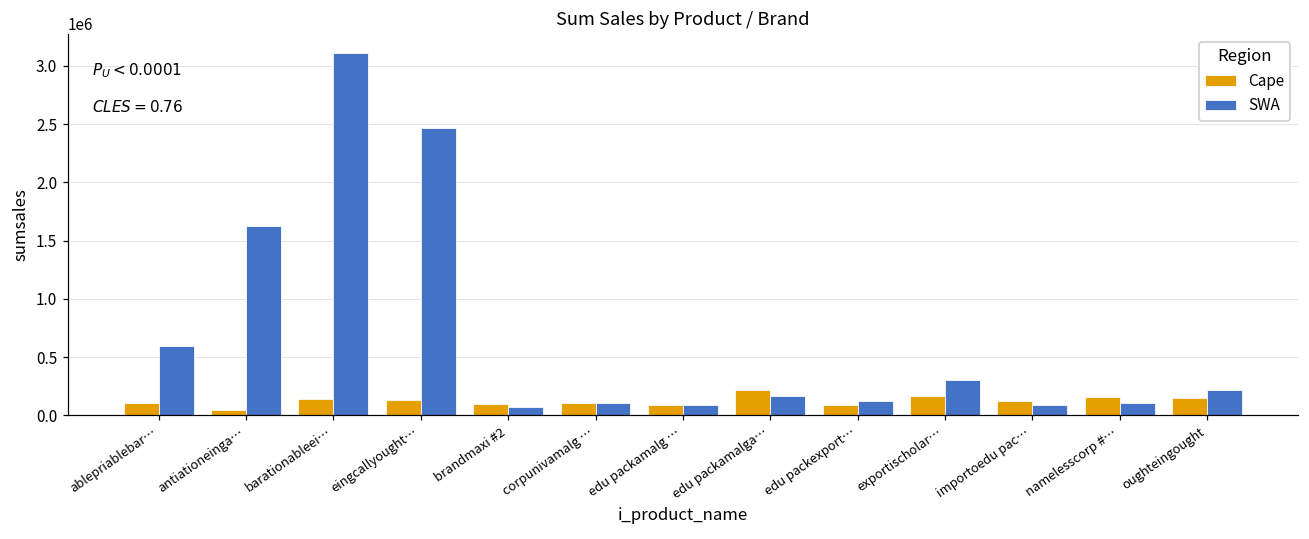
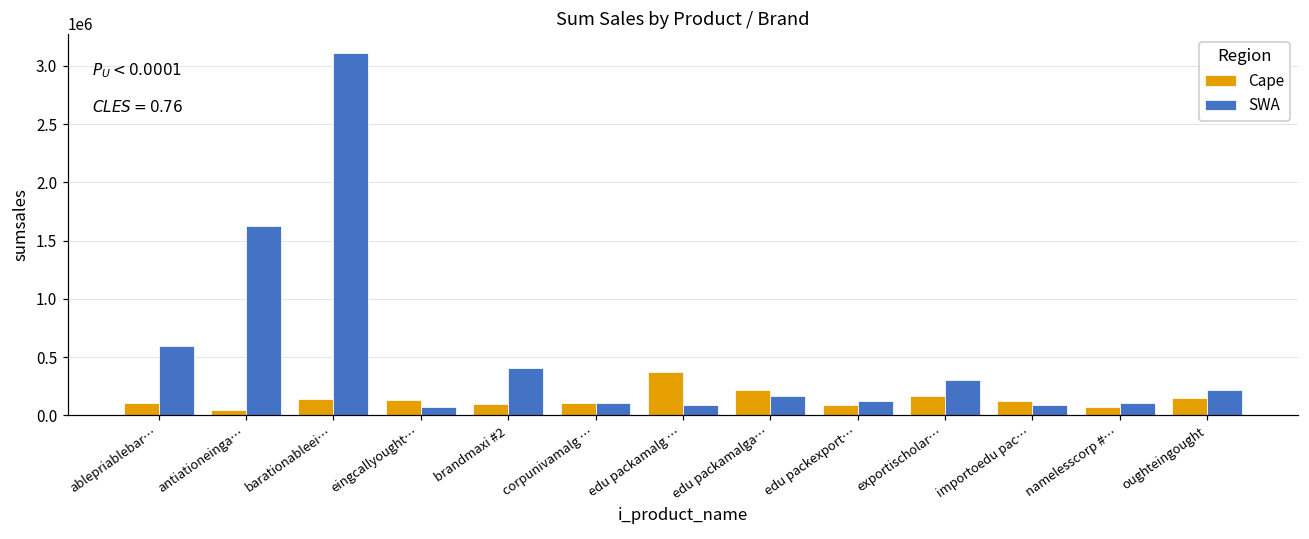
SWA, eingcallyought…: 2470000 -> 70000
SWA, brandmaxi #2: 70000 -> 400000
Cape, edu packamalg …: 90000 -> 370000
Cape, namelesscorp #…: 150000 -> 70000
